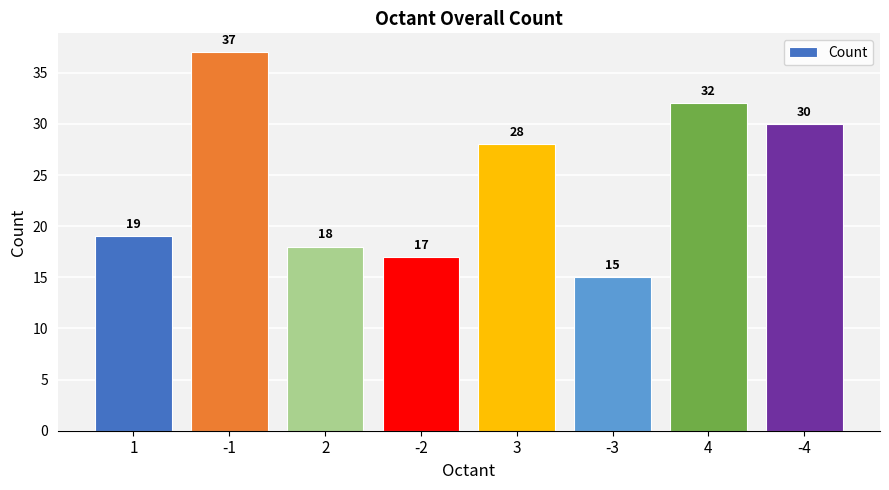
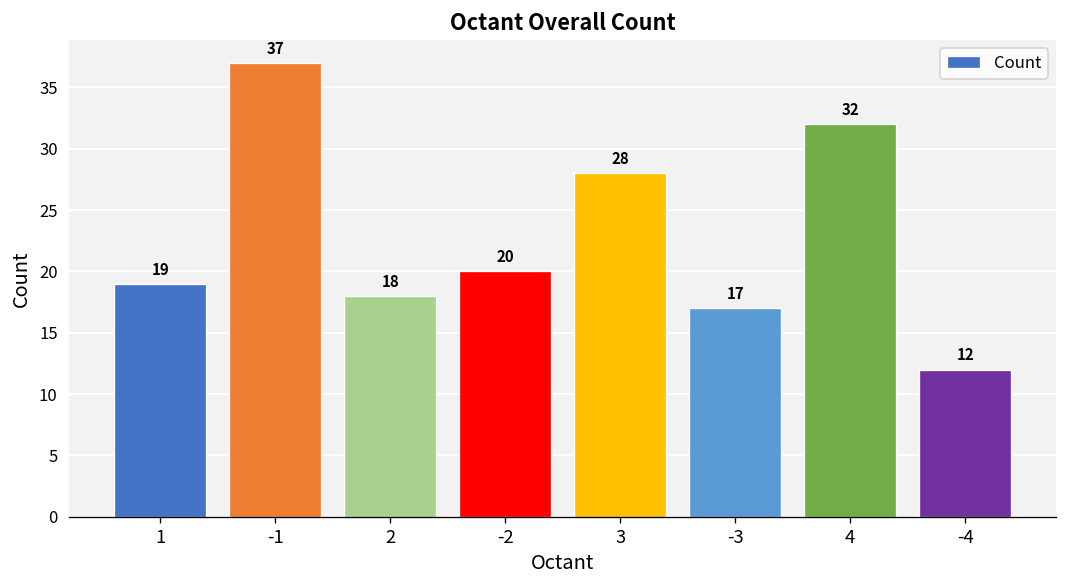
-2: 17 -> 20
-3: 15 -> 17
-4: 30 -> 12
